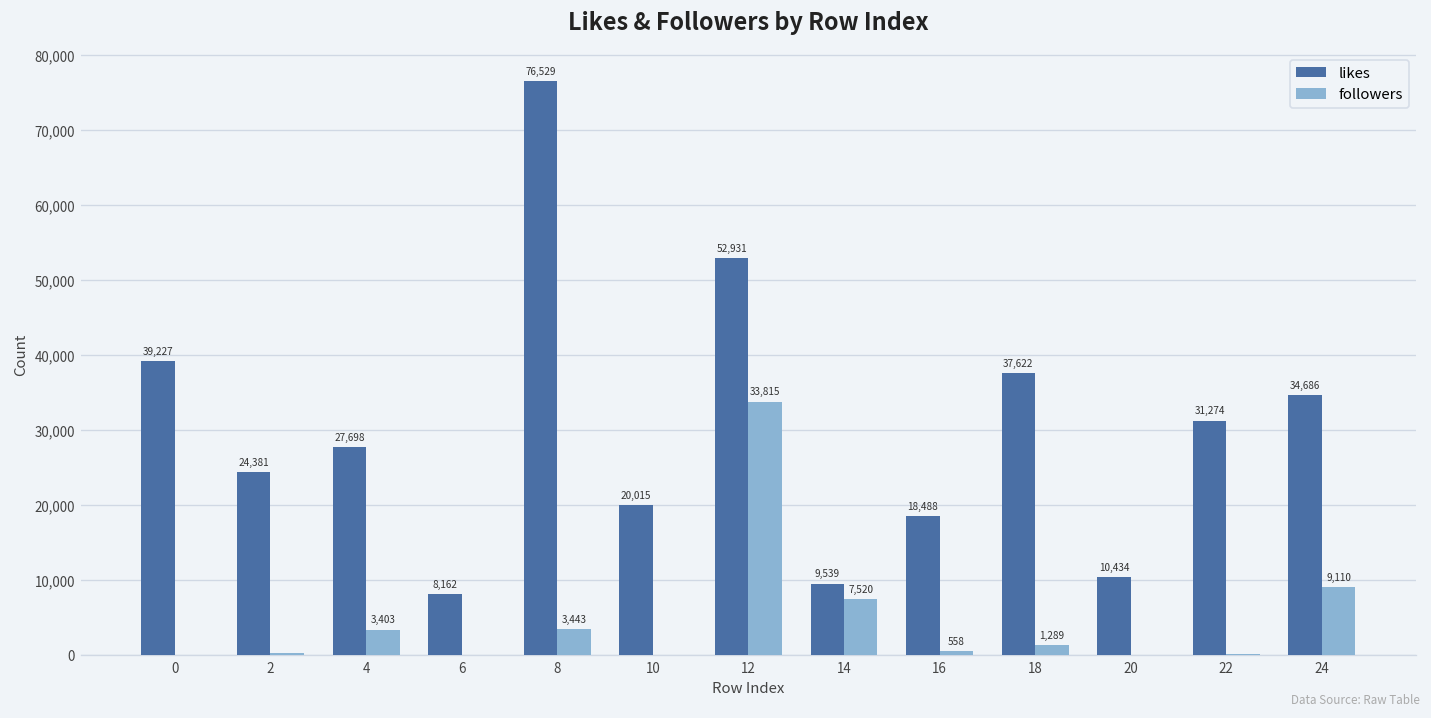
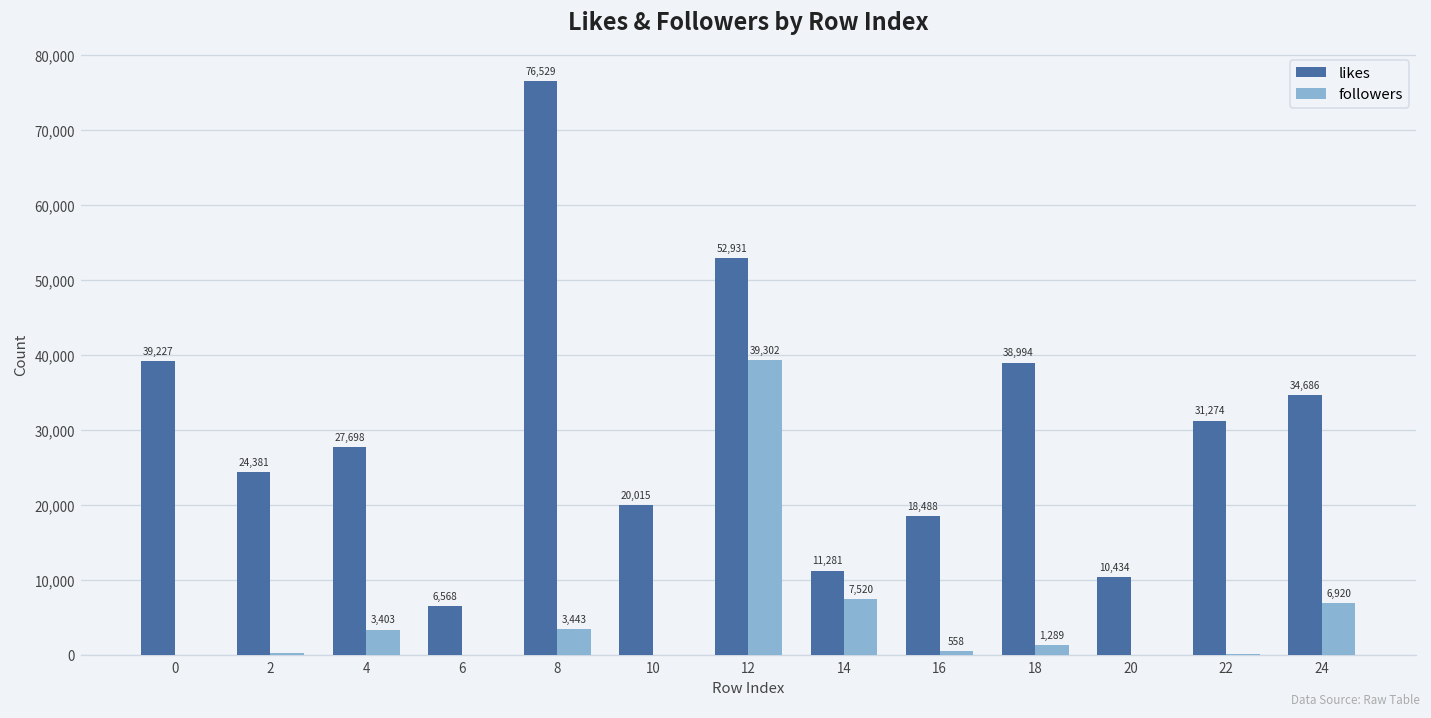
likes, 6: 8,162 -> 6,568
followers, 12: 33,815 -> 39,302
likes, 14: 9,539 -> 11,281
likes, 18: 37,622 -> 38,994
followers, 24: 9,110 -> 6,920
